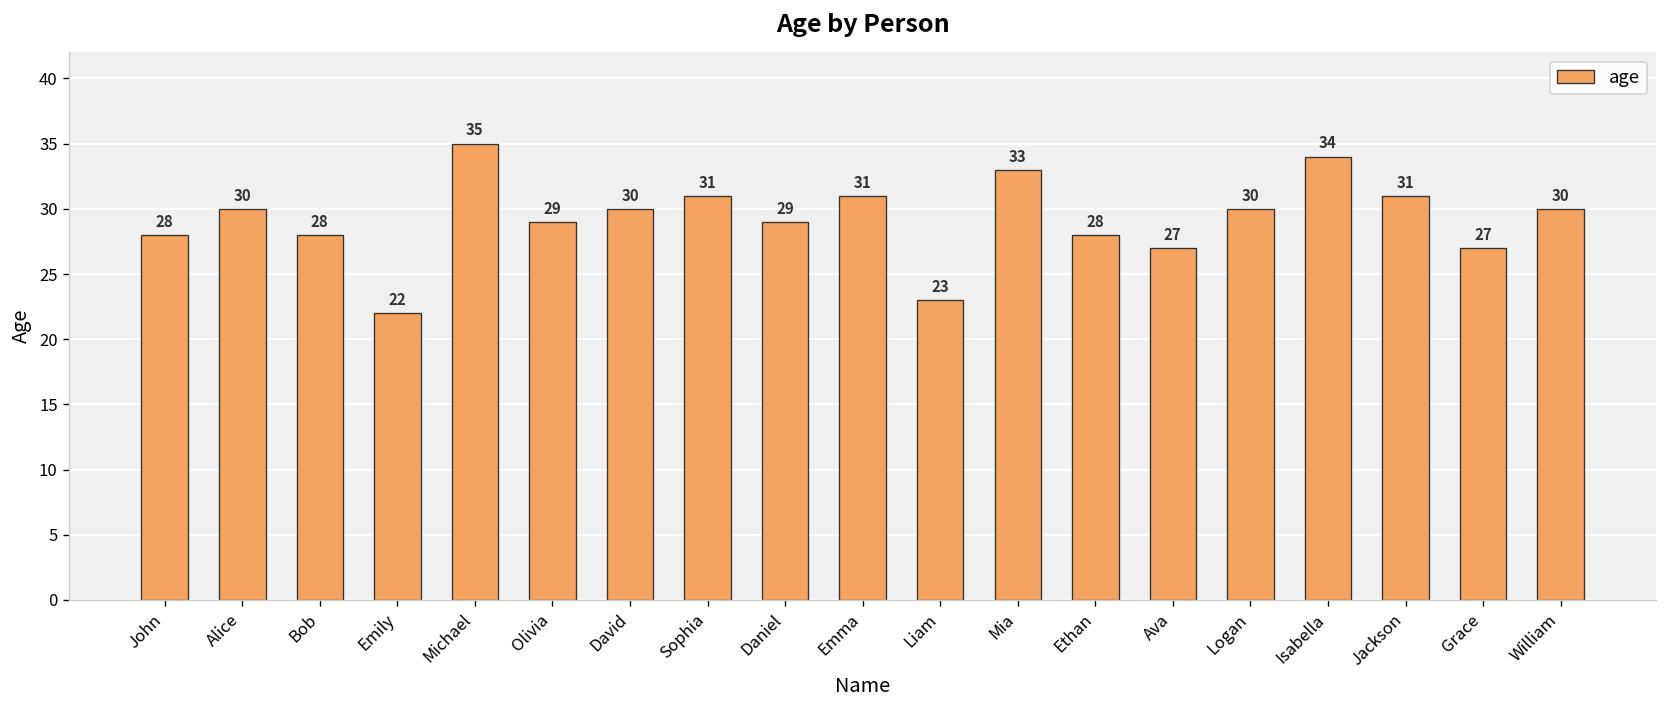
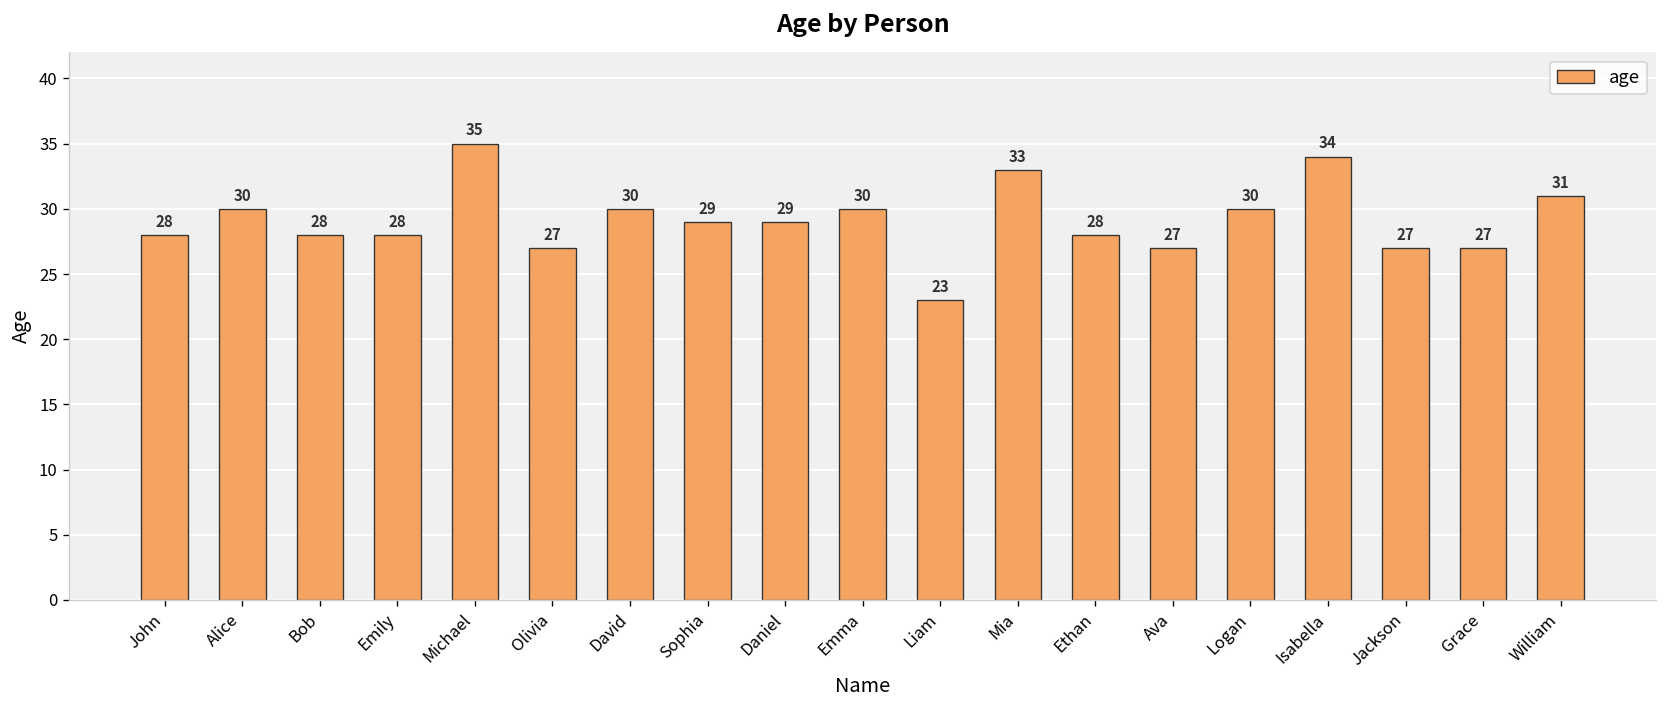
Emily: 22 -> 28
Olivia: 29 -> 27
Sophia: 31 -> 29
Emma: 31 -> 30
Jackson: 31 -> 27
William: 30 -> 31
